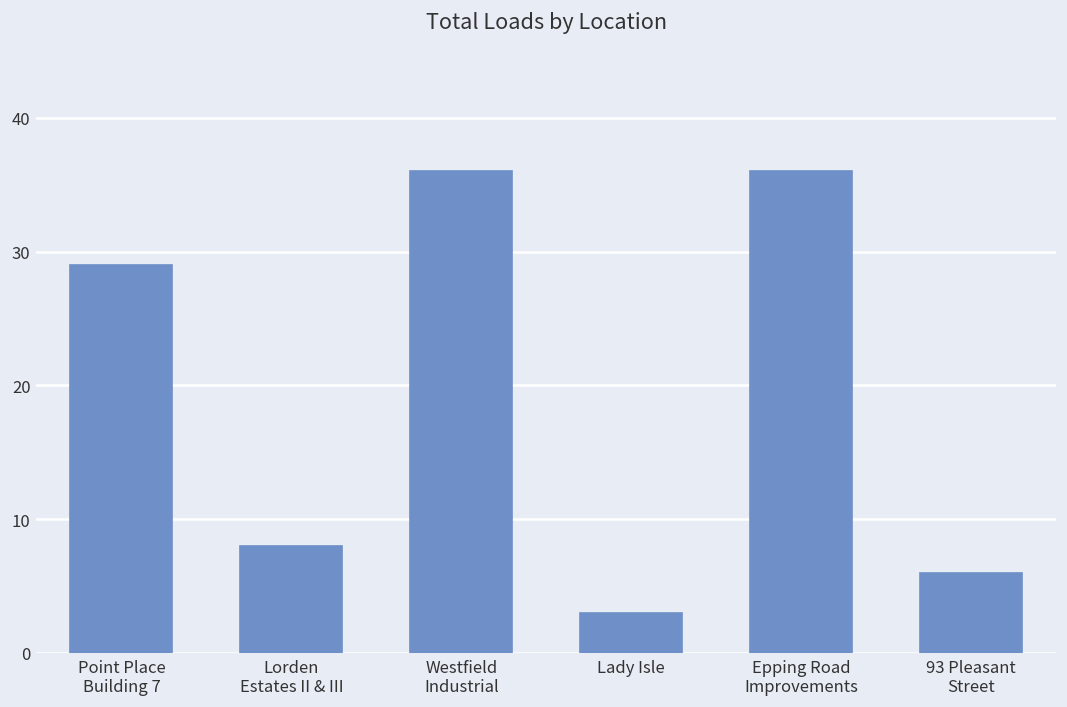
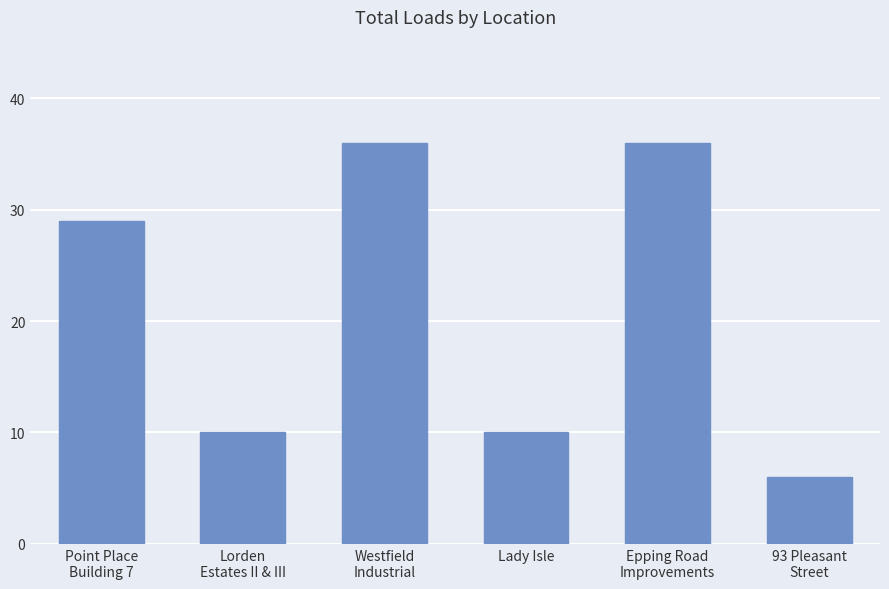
Lorden Estates II & III: 8 -> 10
Lady Isle: 3 -> 10
